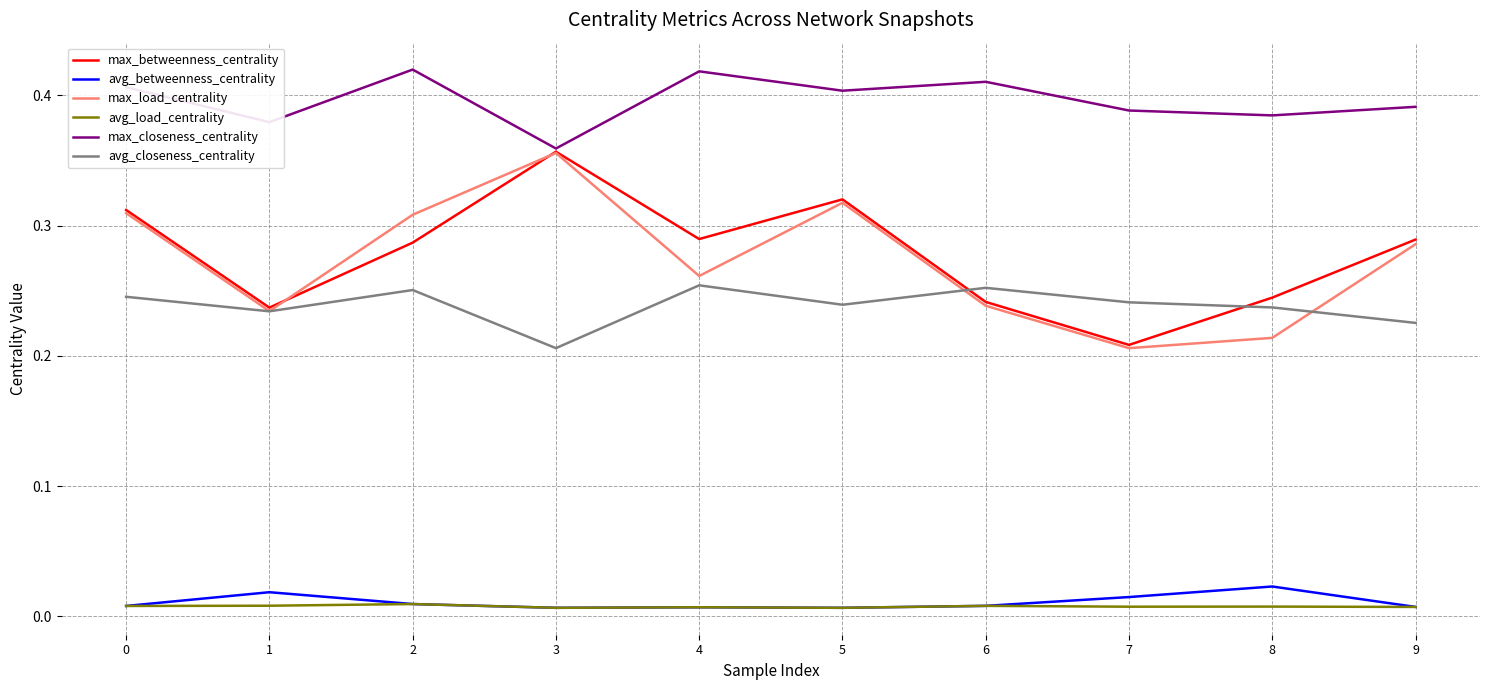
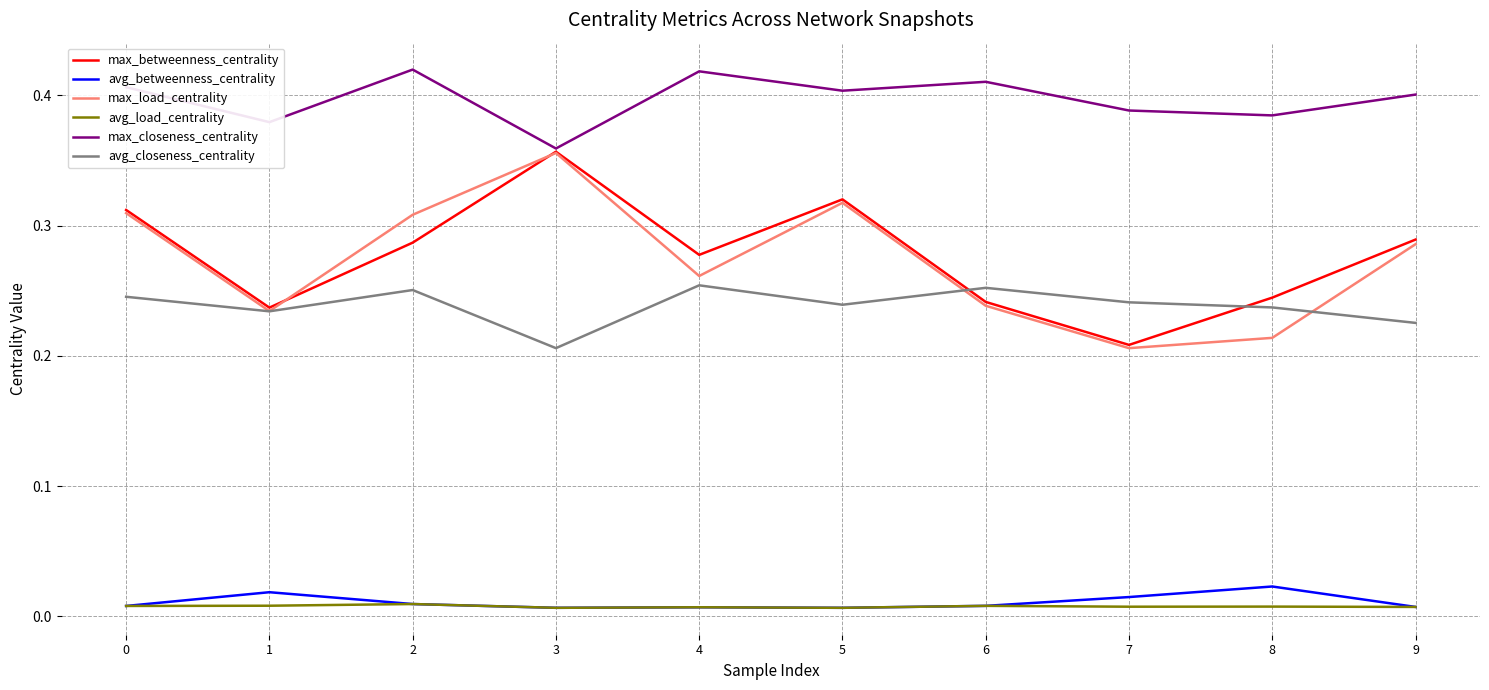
max_betweenness_centrality, 4: 0.290 -> 0.278
max_closeness_centrality, 9: 0.391 -> 0.401
